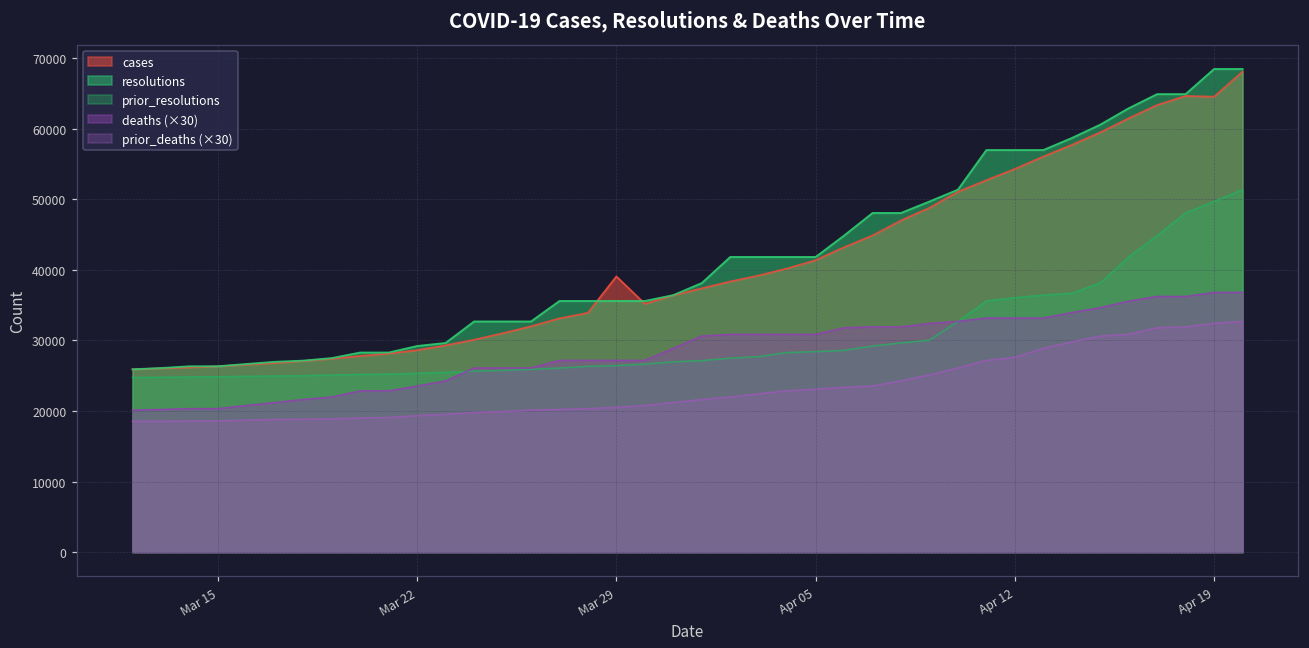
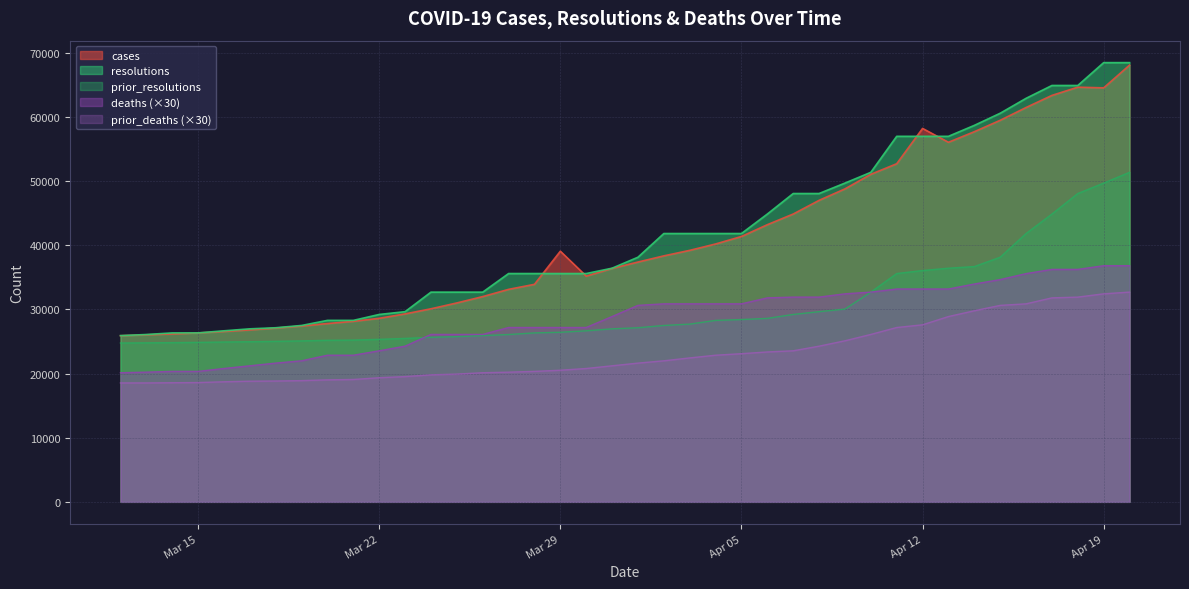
cases, Apr 12: 54000 -> 58000
